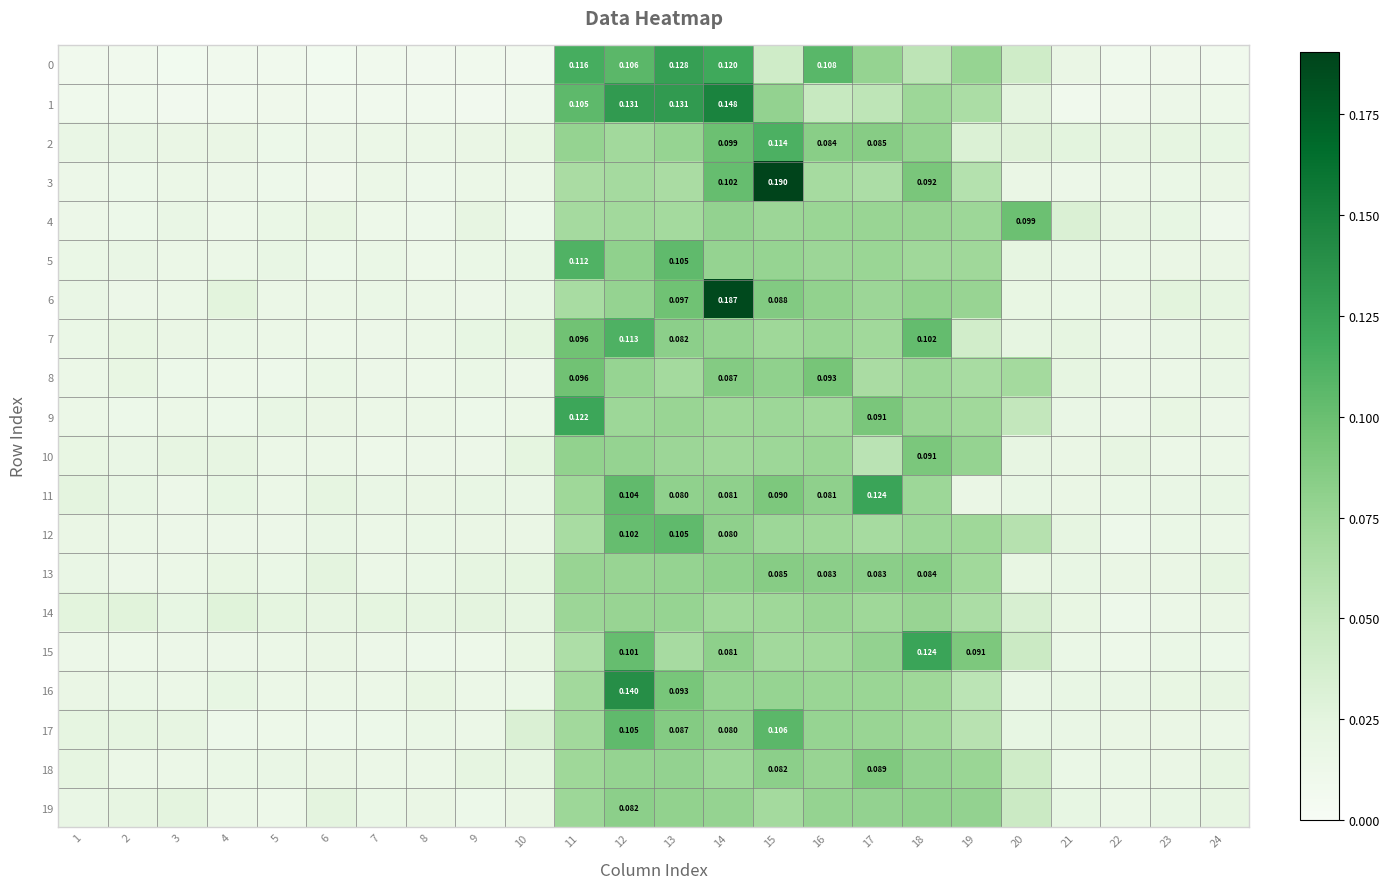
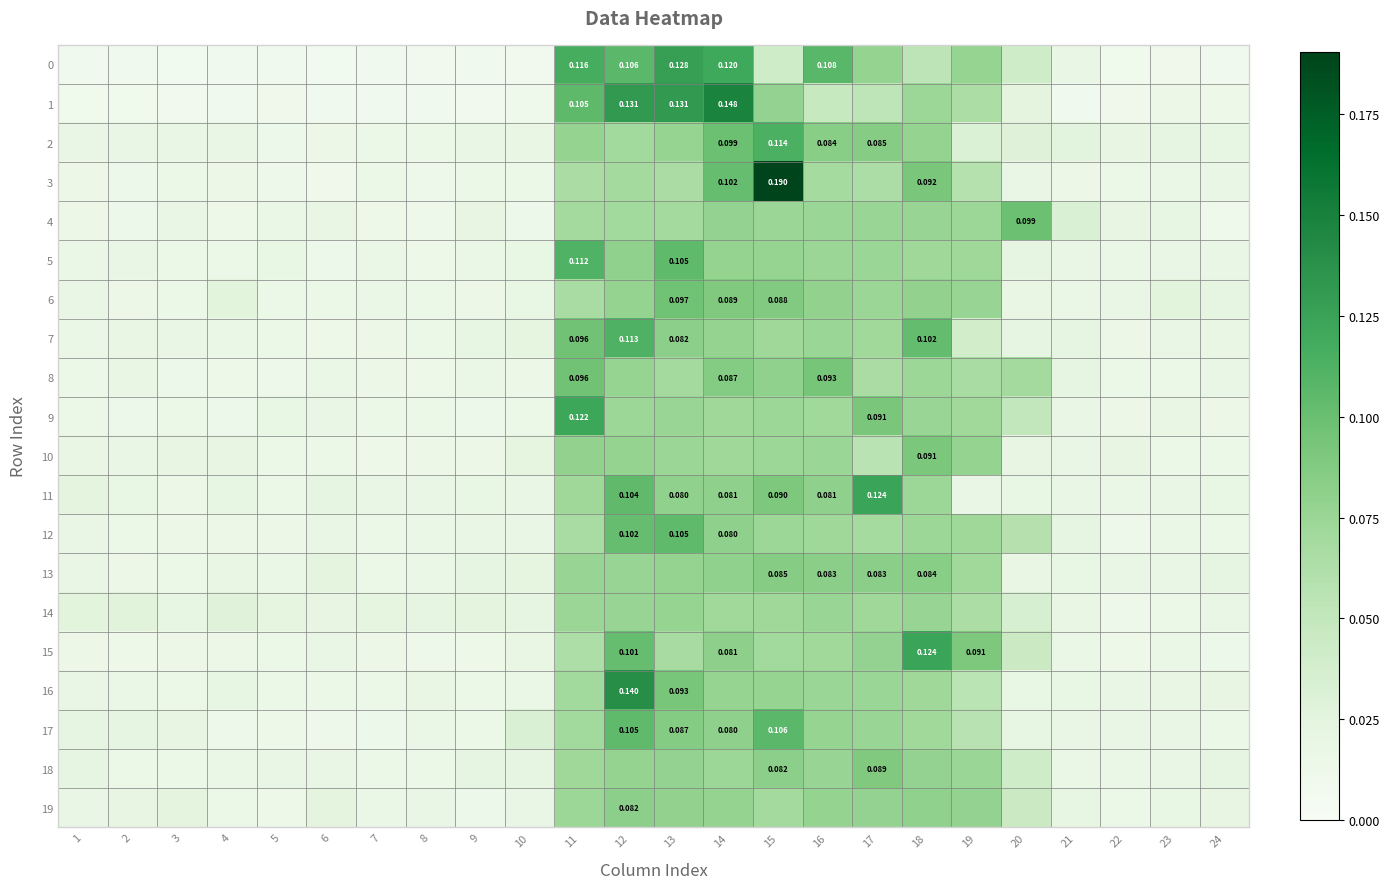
6, 14: 0.187 -> 0.089
